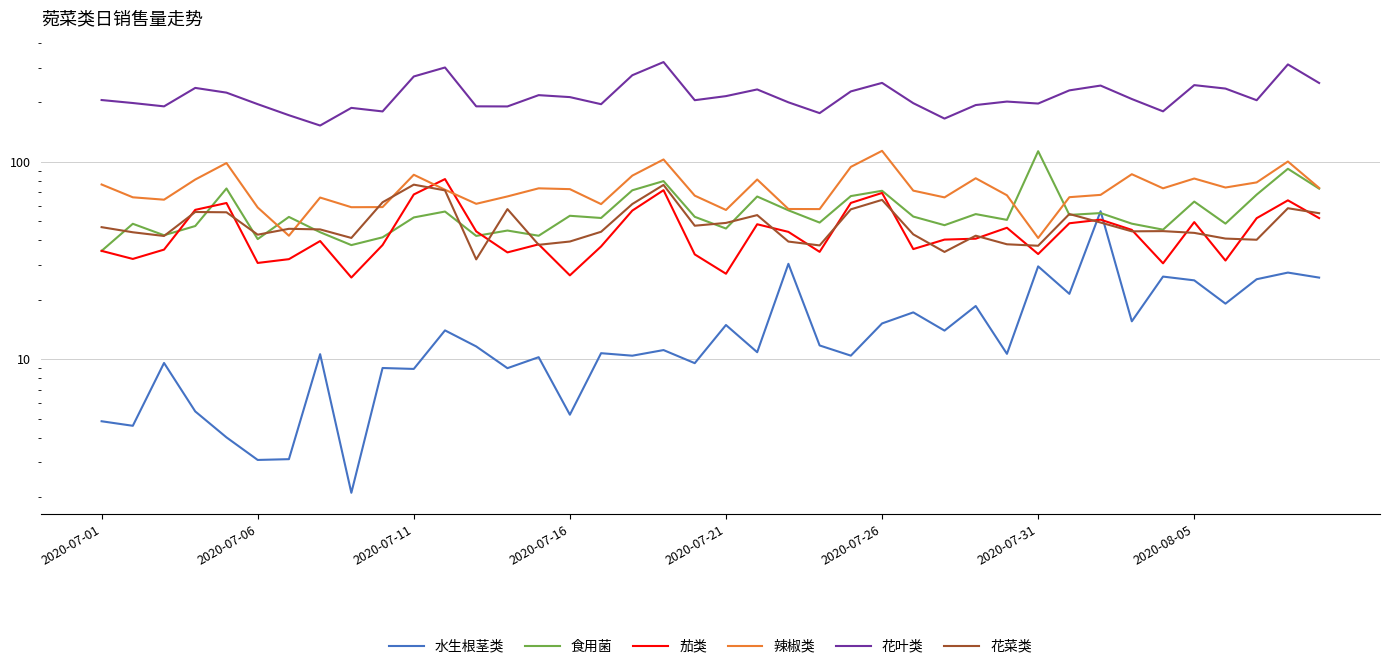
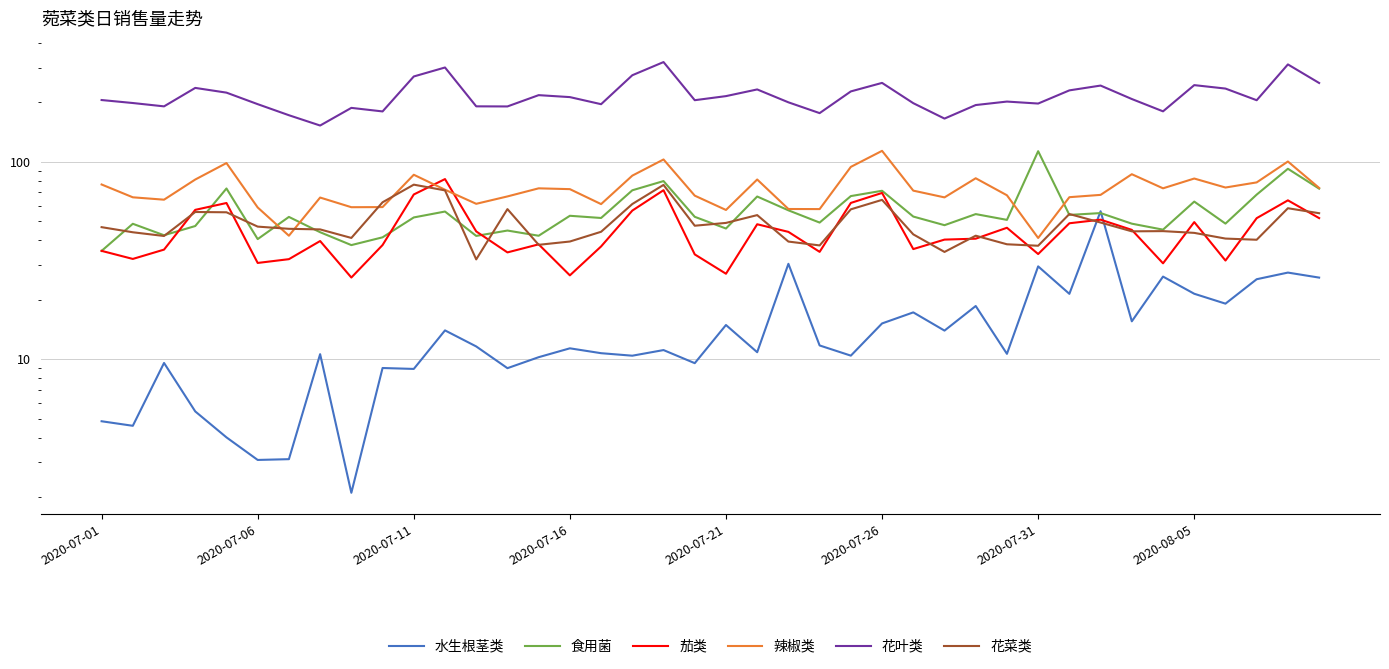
花菜类, 2020-07-06: 43 -> 47
水生根茎类, 2020-07-16: 5.2 -> 11
水生根茎类, 2020-08-05: 25 -> 21
